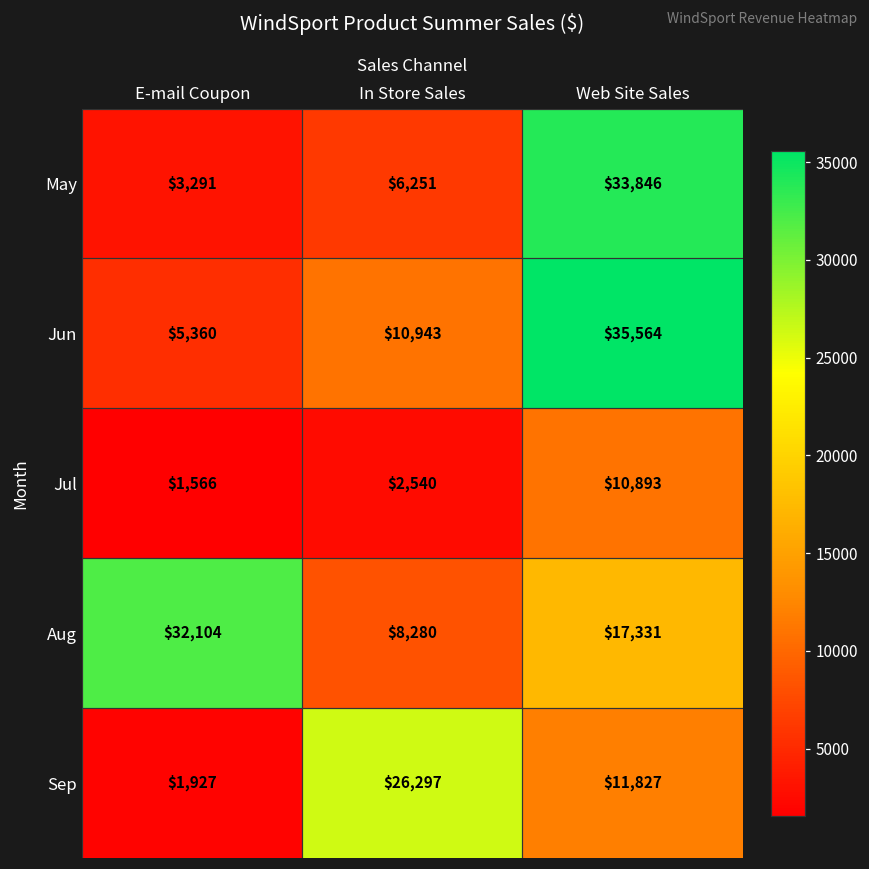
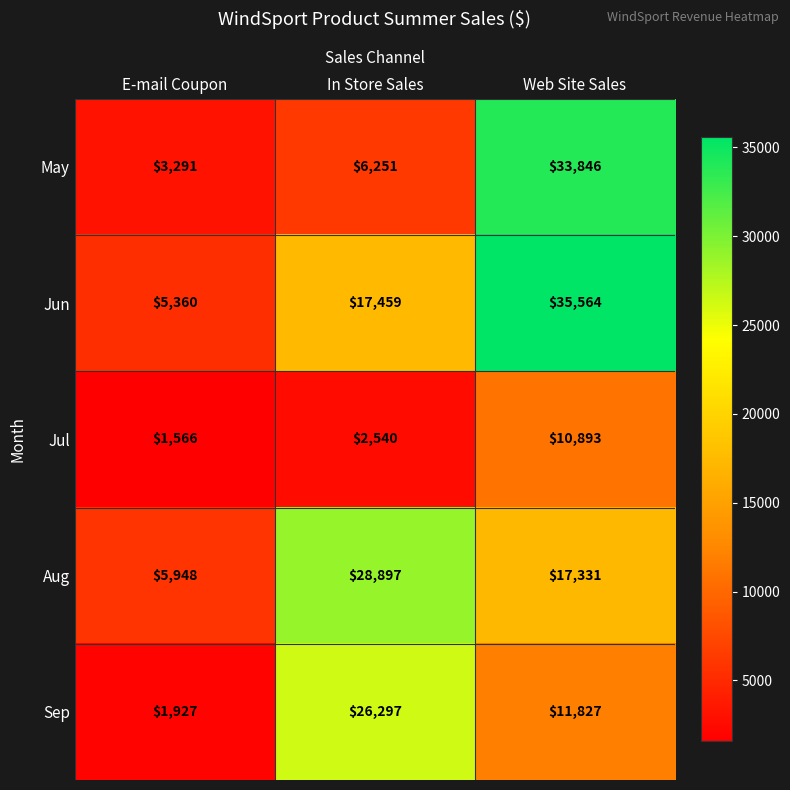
Jun, In Store Sales: $10,943 -> $17,459
Aug, E-mail Coupon: $32,104 -> $5,948
Aug, In Store Sales: $8,280 -> $28,897
